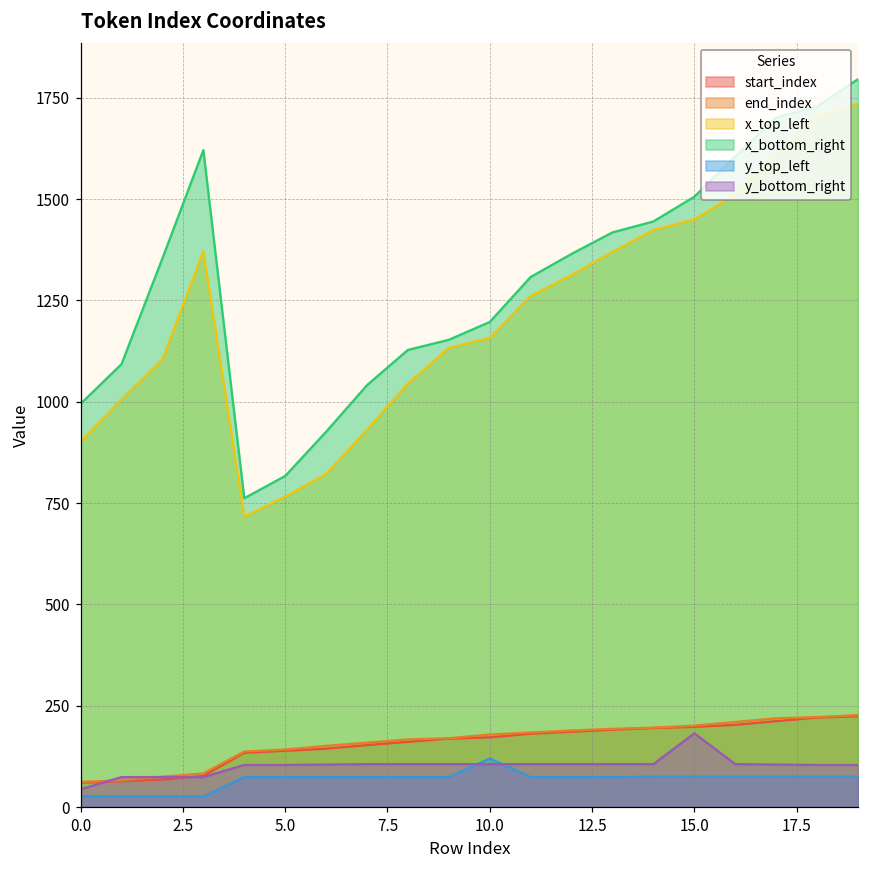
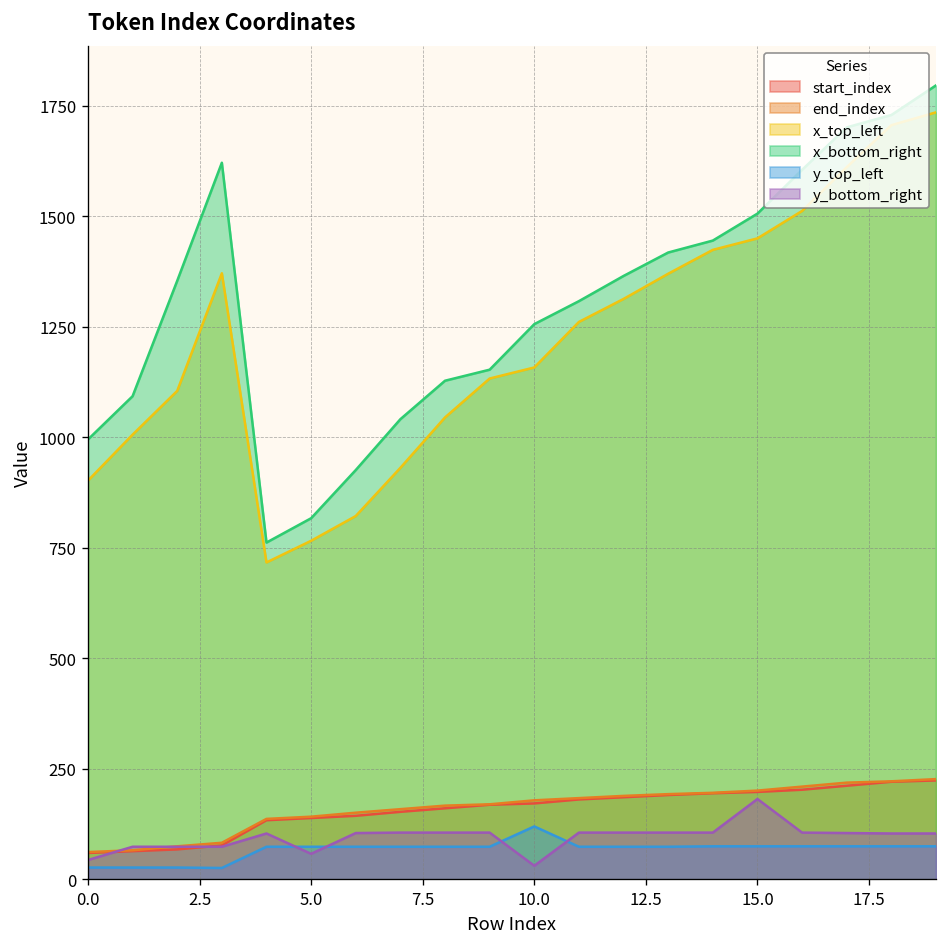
y_bottom_right, 5.0: 100 -> 60
x_bottom_right, 10.0: 1200 -> 1260
y_bottom_right, 10.0: 110 -> 30
